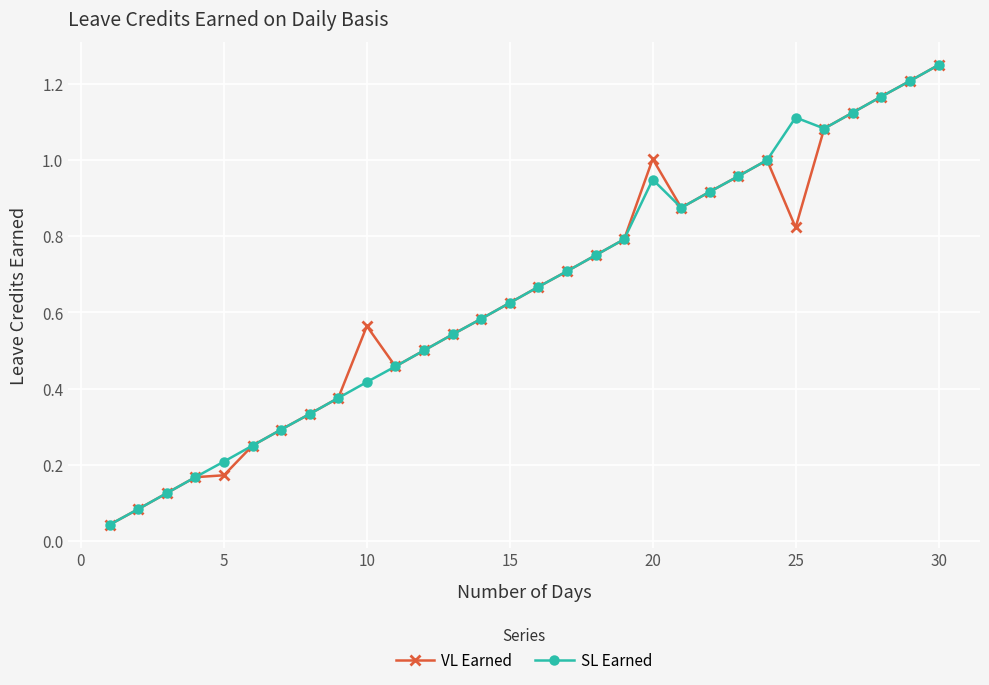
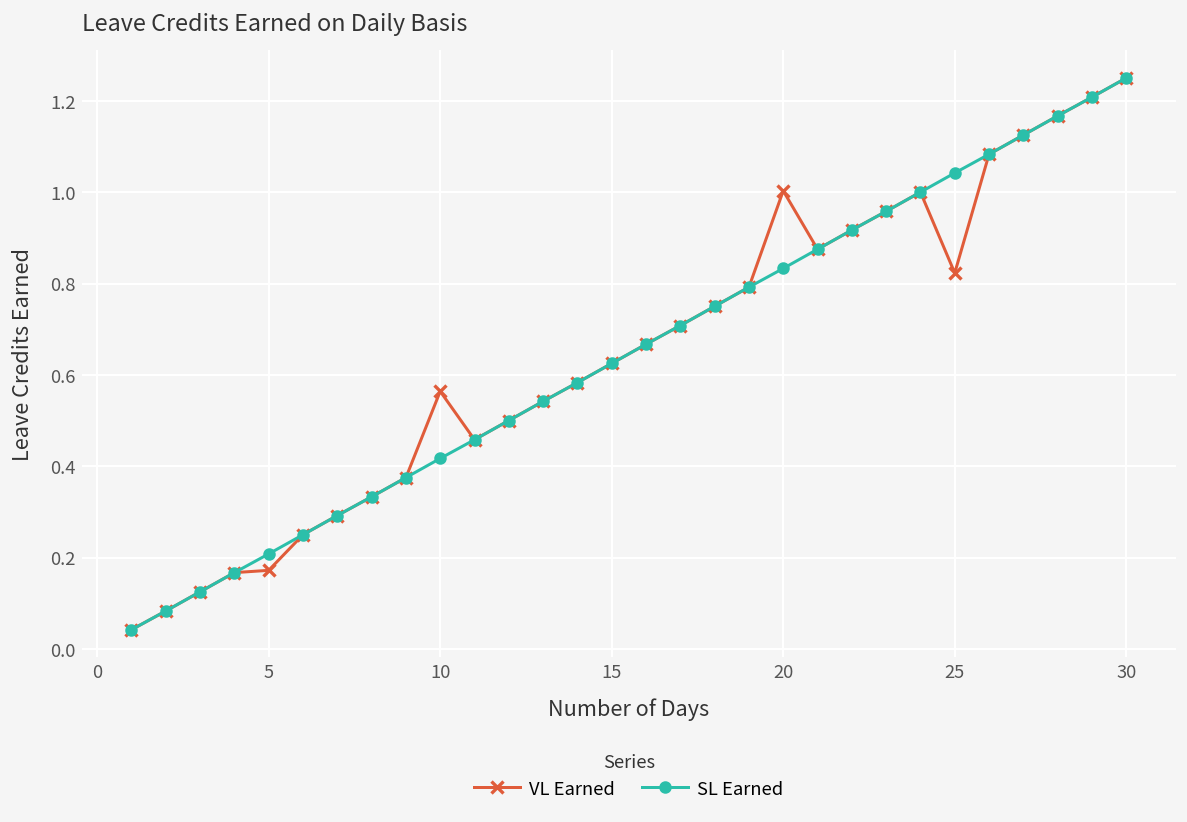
SL Earned, 20: 0.95 -> 0.83
SL Earned, 25: 1.11 -> 1.04
